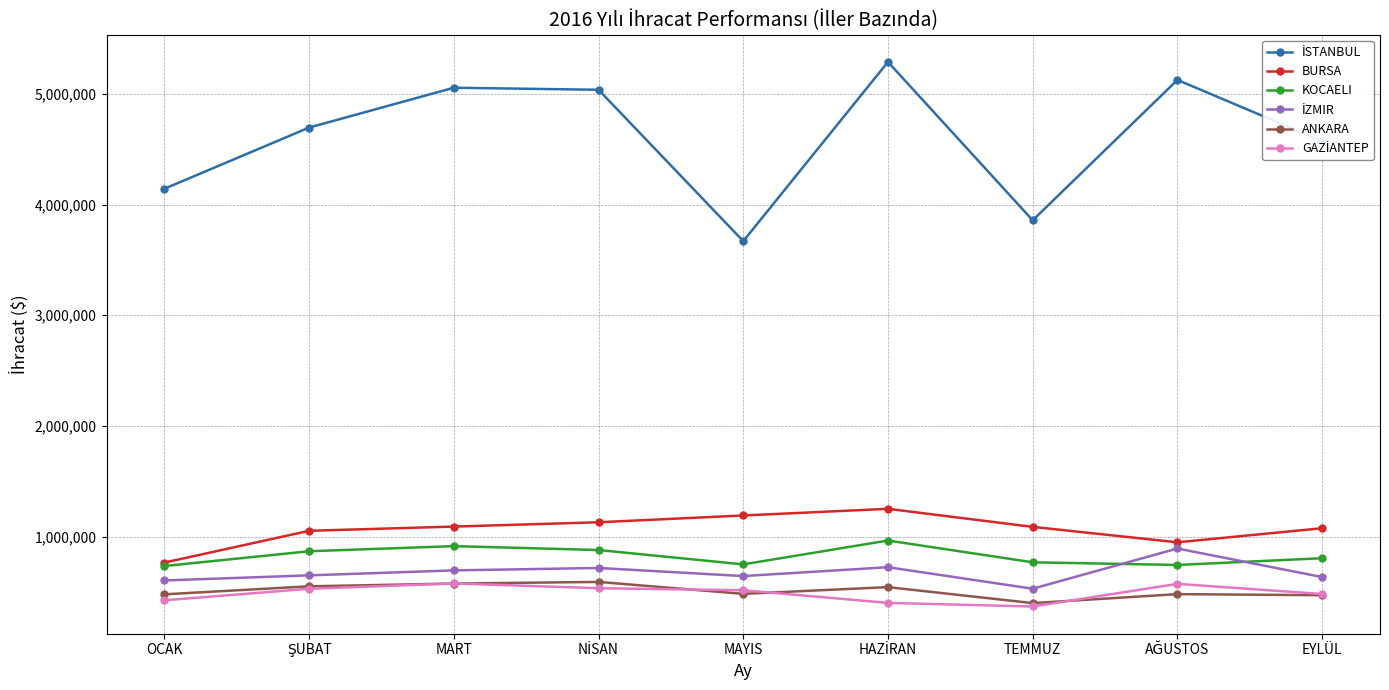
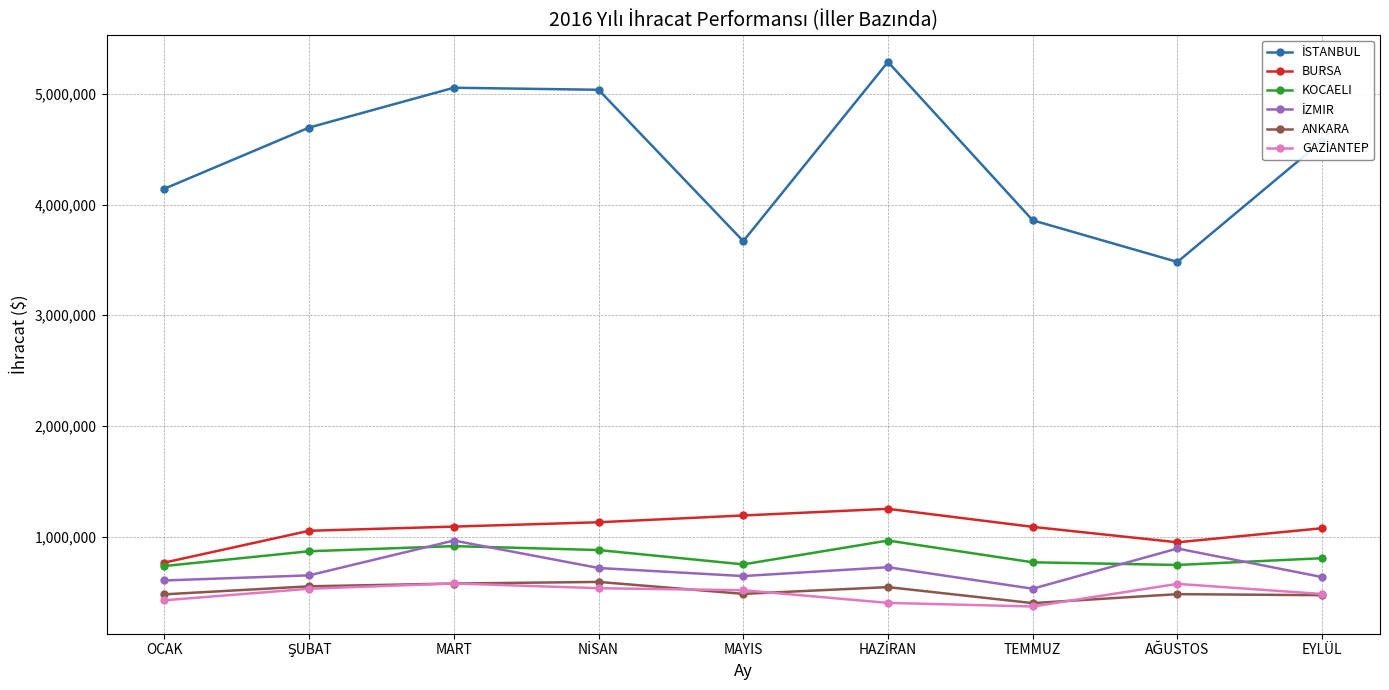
İZMIR, MART: 700,000 -> 970,000
İSTANBUL, AĞUSTOS: 5,130,000 -> 3,480,000
